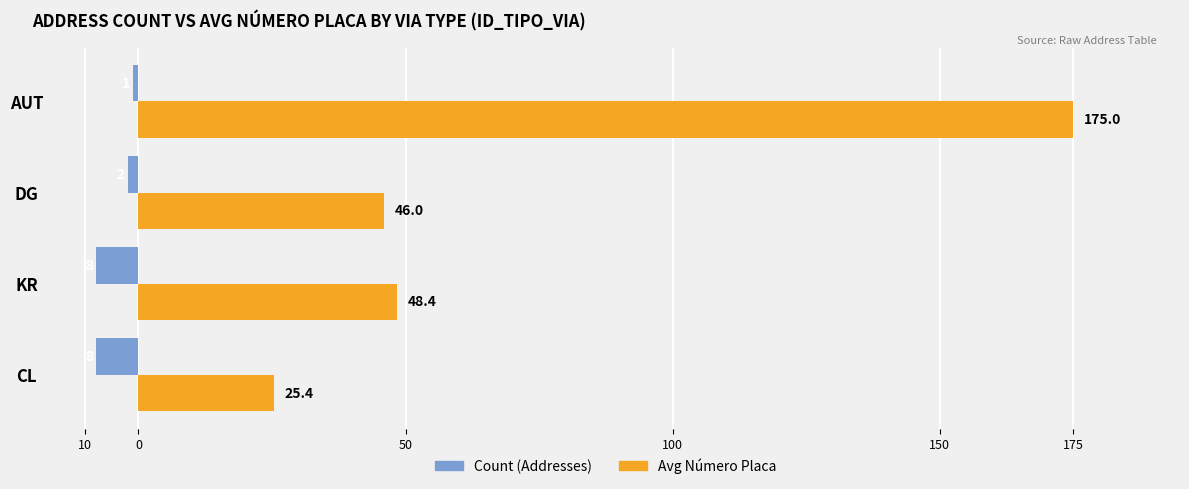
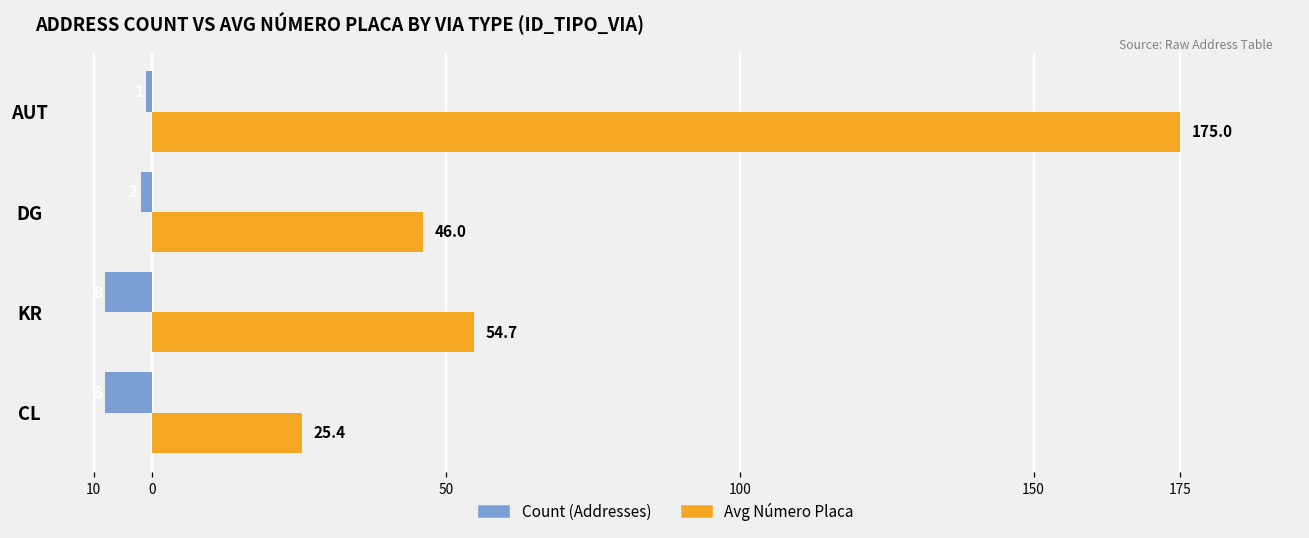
Avg Número Placa, KR: 48.4 -> 54.7
